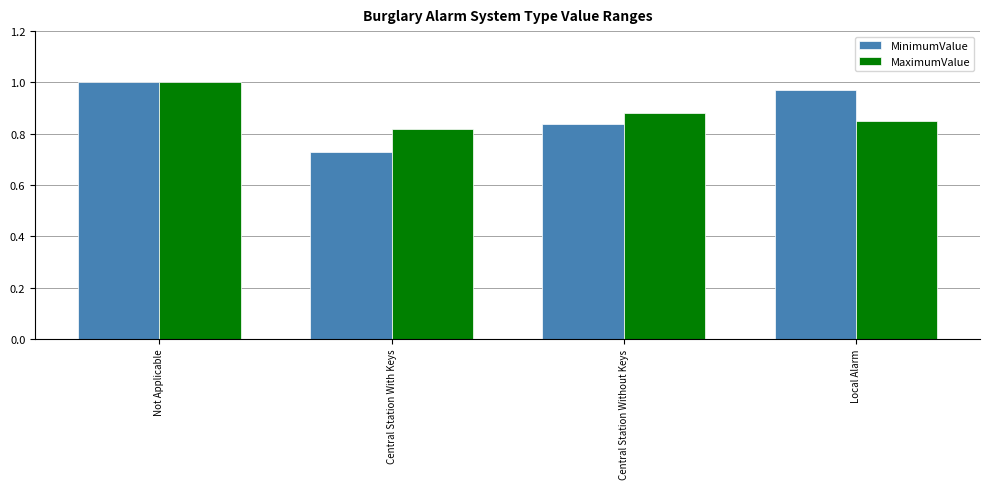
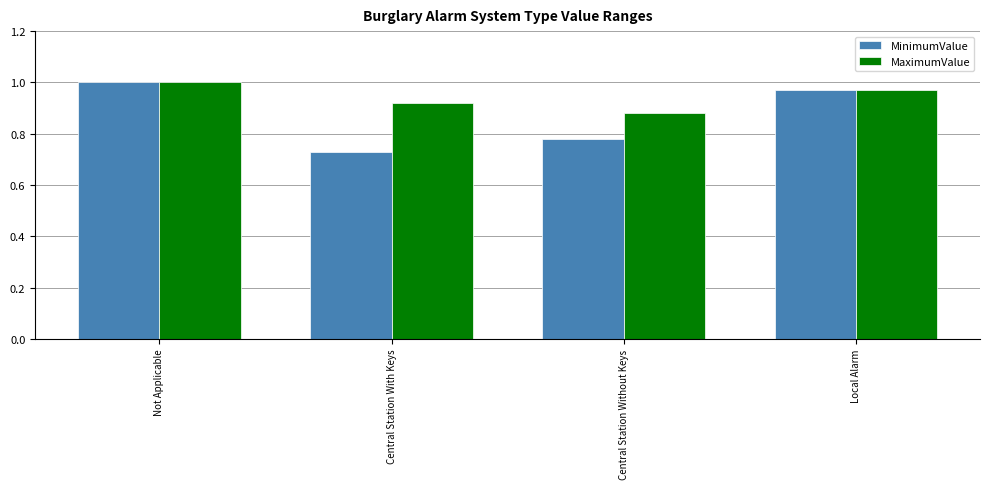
MaximumValue, Central Station With Keys: 0.82 -> 0.92
MinimumValue, Central Station Without Keys: 0.84 -> 0.78
MaximumValue, Local Alarm: 0.85 -> 0.97
